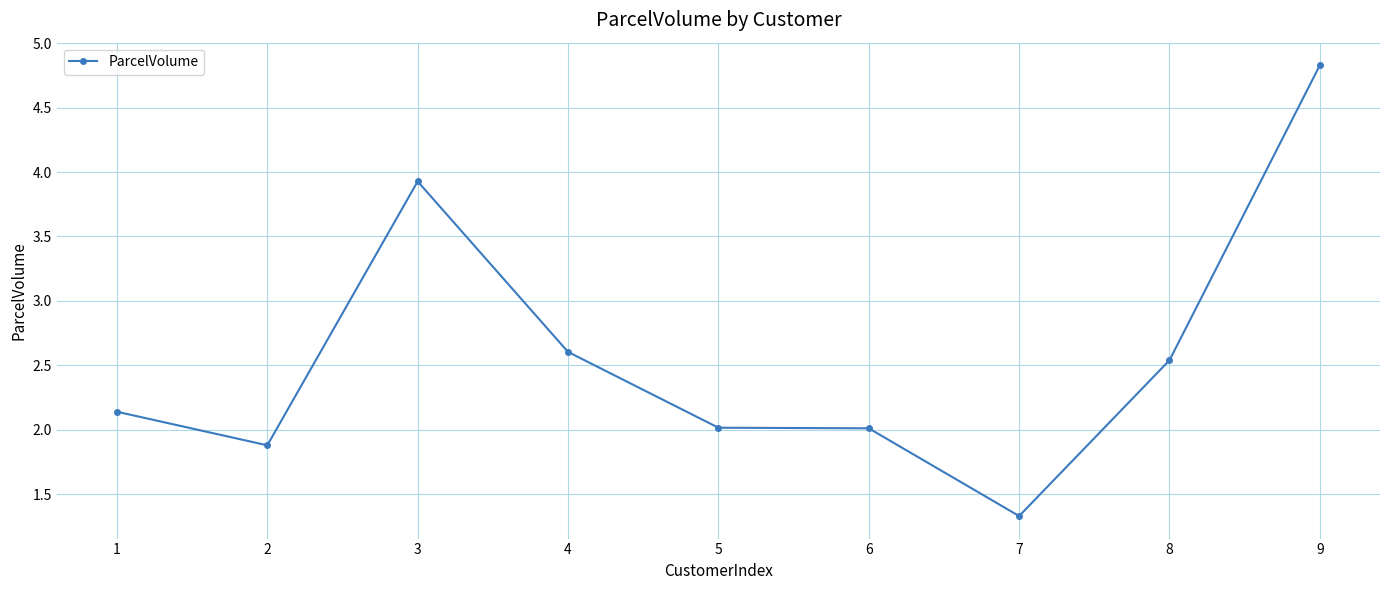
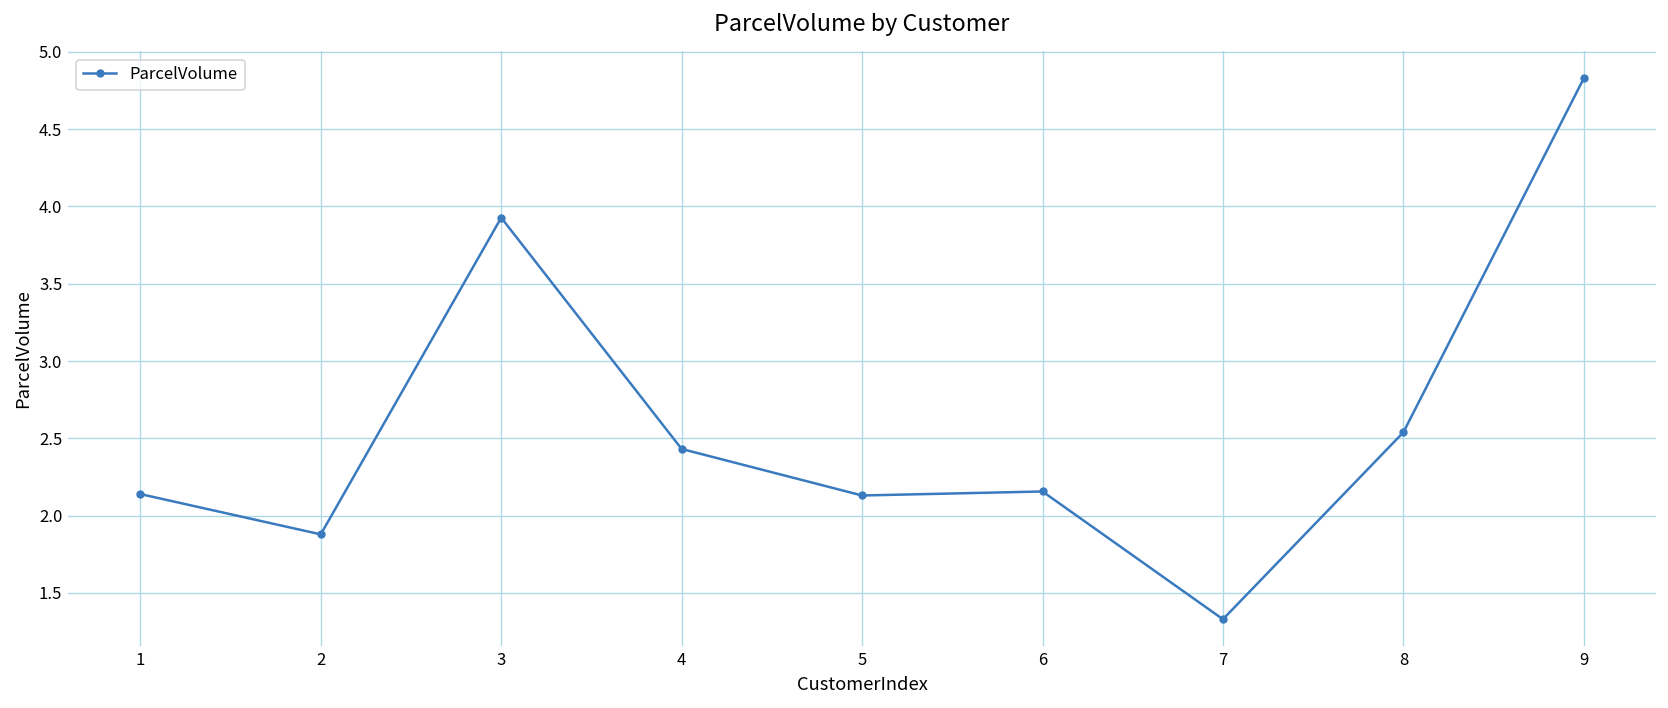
4: 2.60 -> 2.43
5: 2.02 -> 2.13
6: 2.01 -> 2.16
